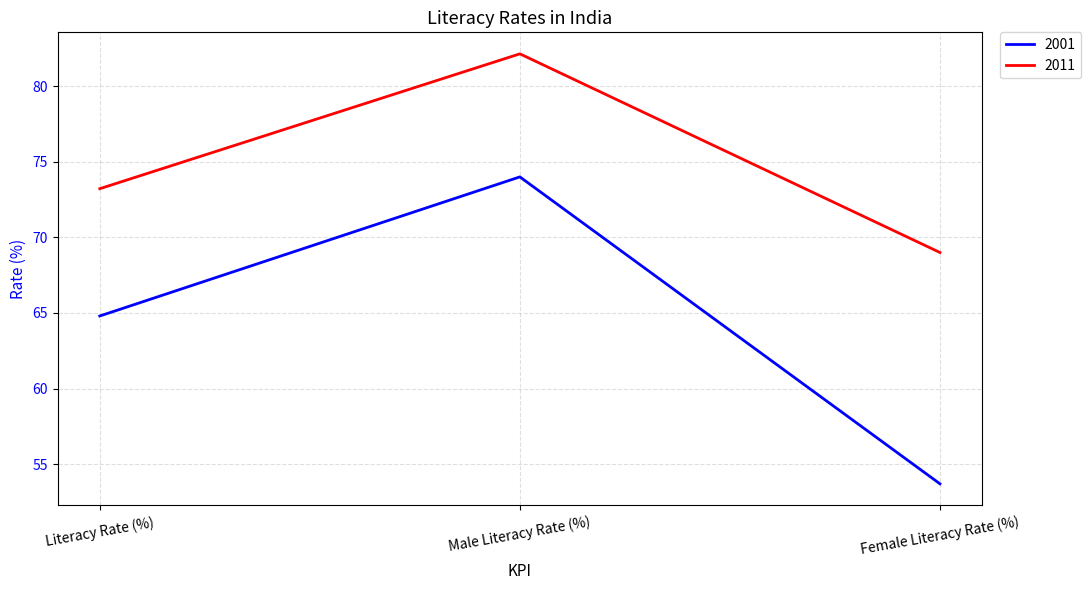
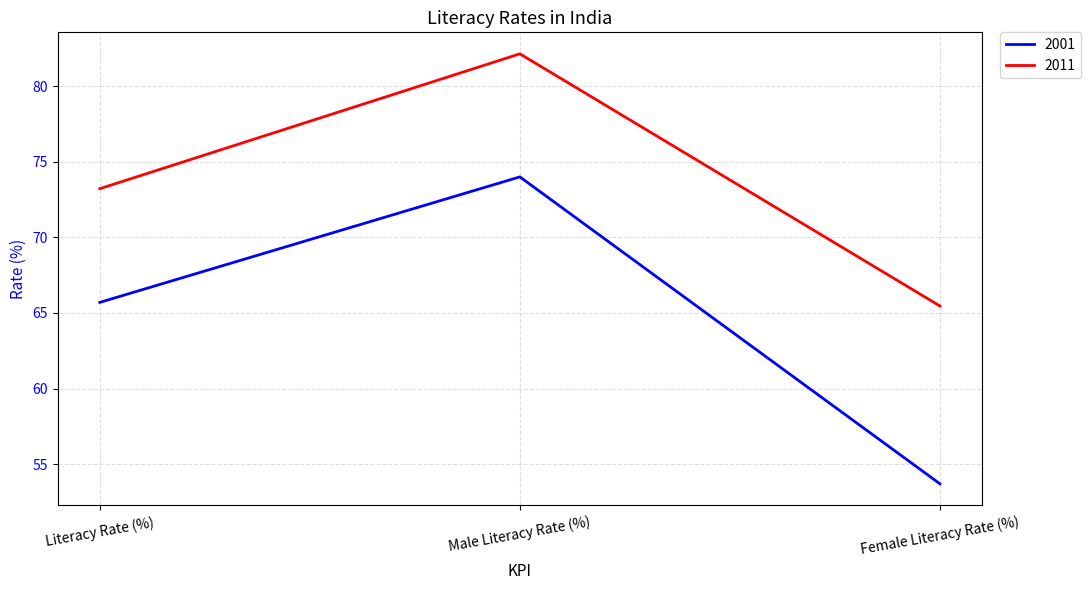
2001, Literacy Rate (%): 64.8 -> 65.7
2011, Female Literacy Rate (%): 69.0 -> 65.5
